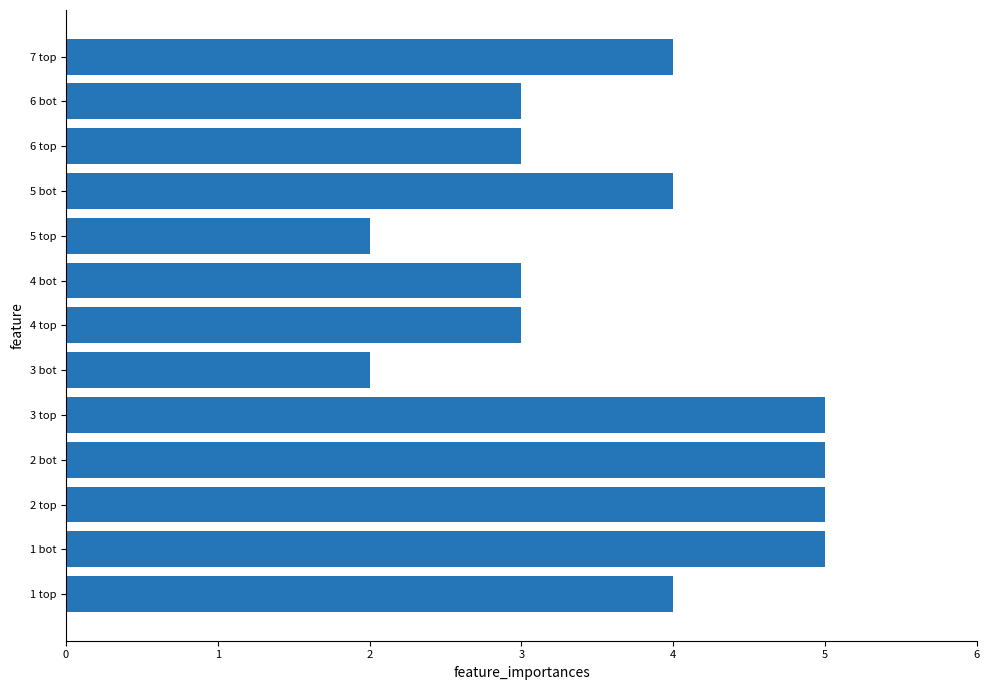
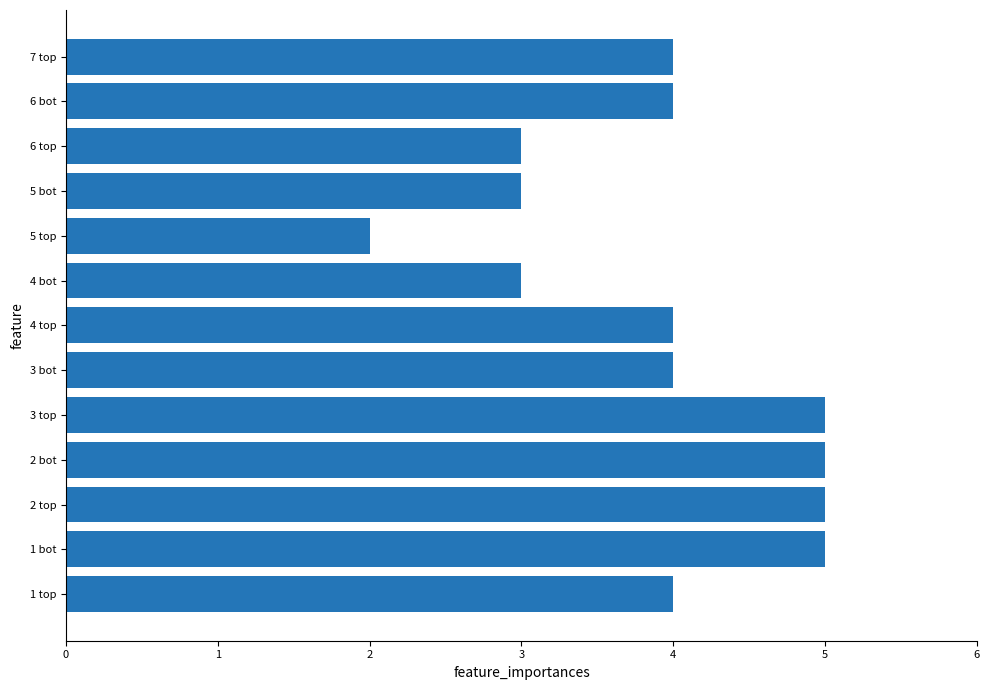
6 bot: 3 -> 4
5 bot: 4 -> 3
4 top: 3 -> 4
3 bot: 2 -> 4
